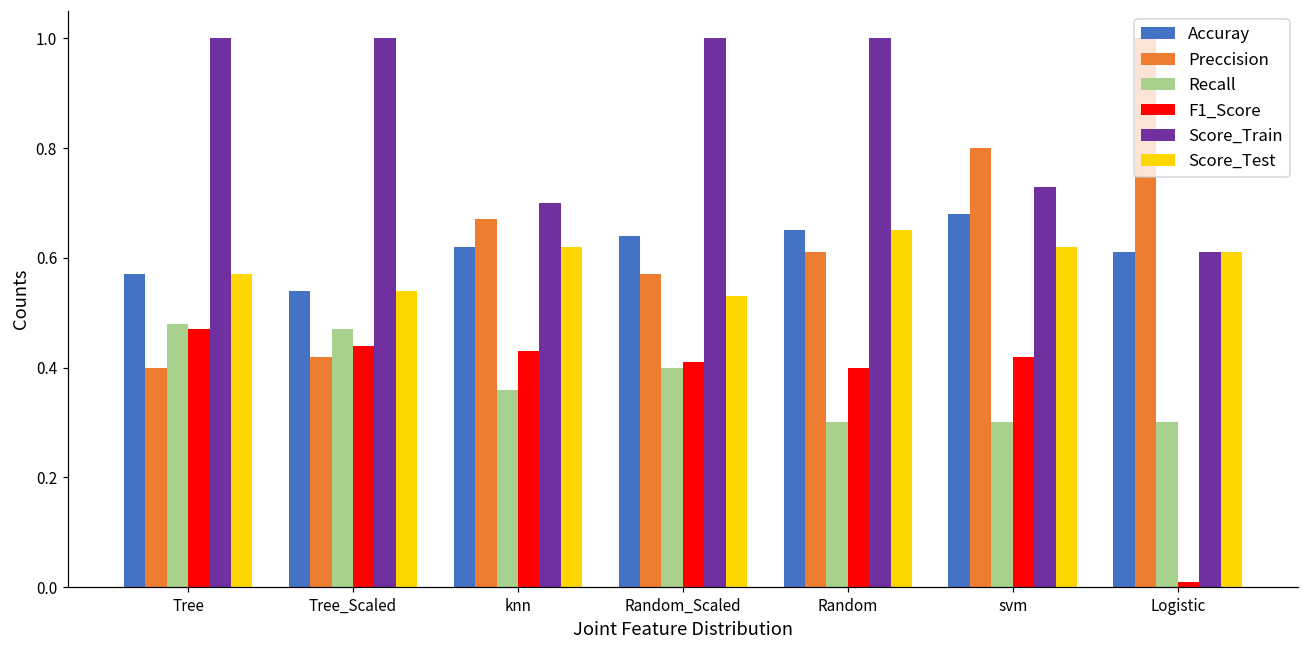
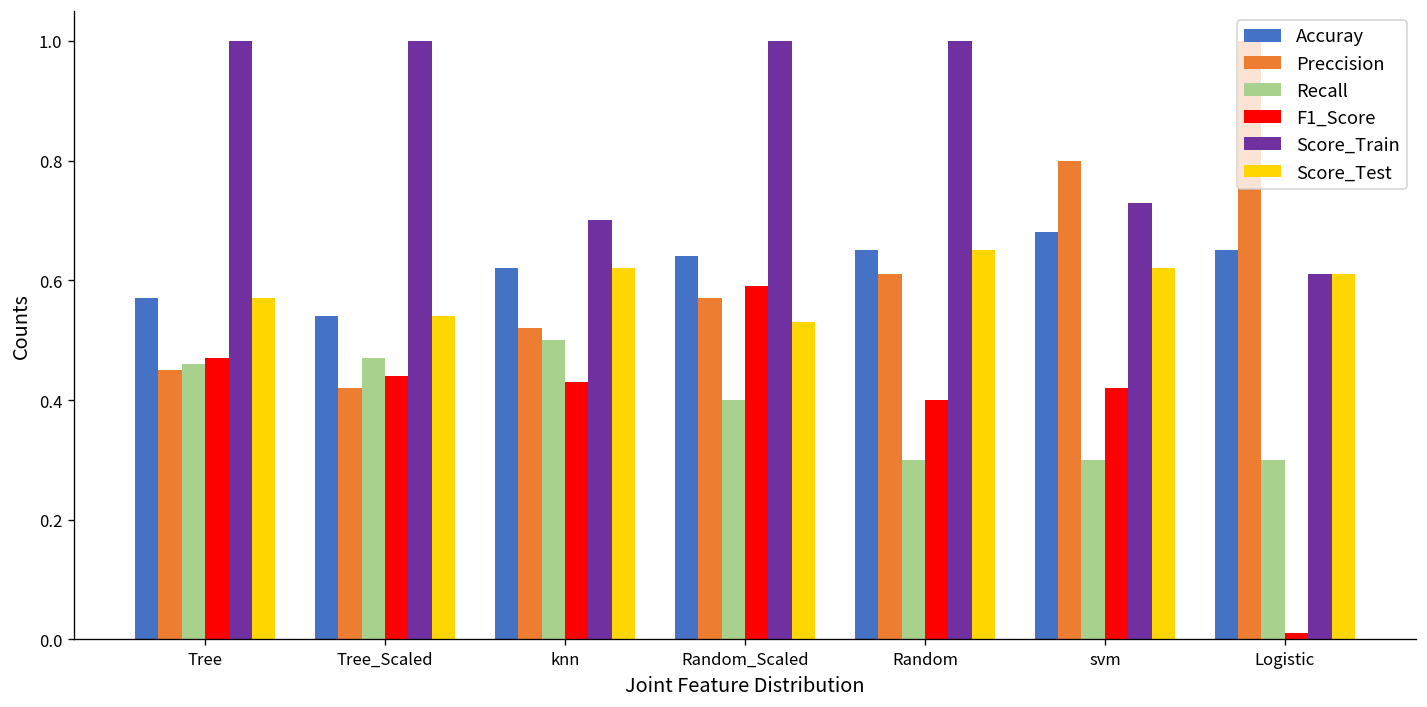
Preccision, Tree: 0.40 -> 0.45
Recall, Tree: 0.48 -> 0.46
Preccision, knn: 0.67 -> 0.52
Recall, knn: 0.36 -> 0.50
F1_Score, Random_Scaled: 0.41 -> 0.59
Accuray, Logistic: 0.61 -> 0.65
